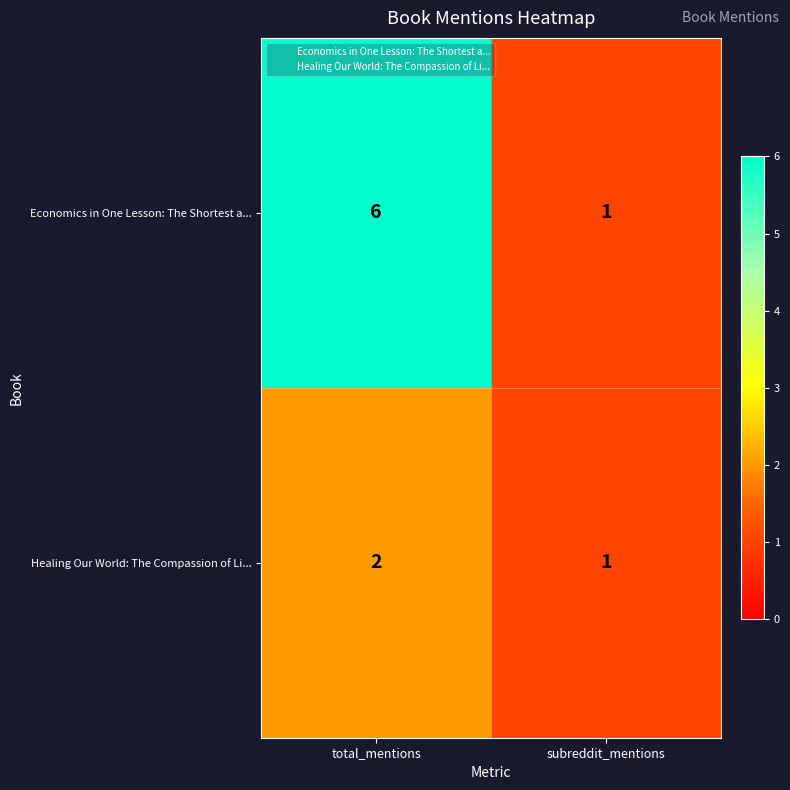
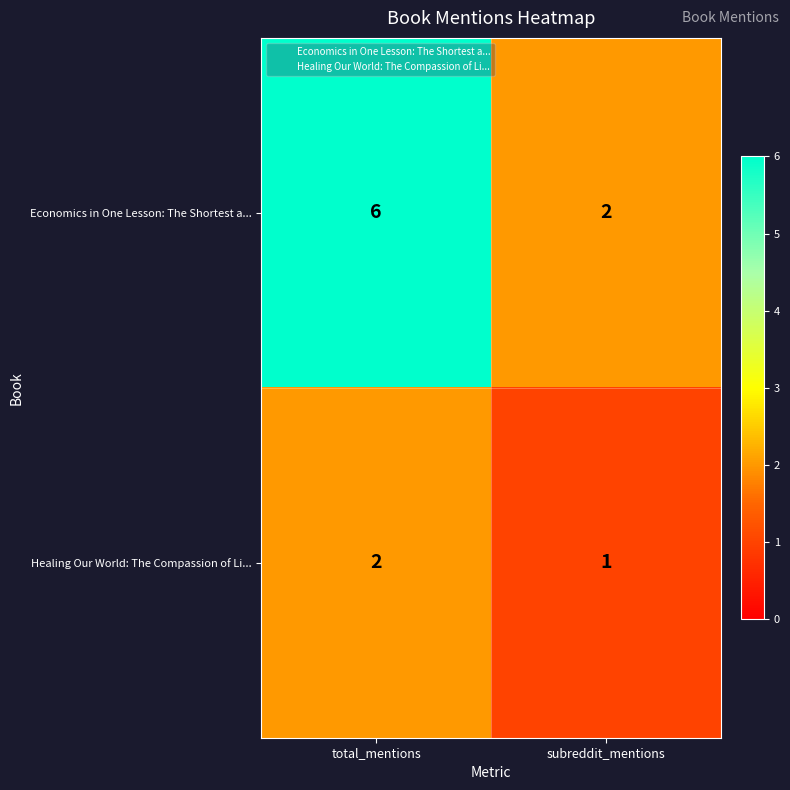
Economics in One Lesson: The Shortest a..., subreddit_mentions: 1 -> 2
